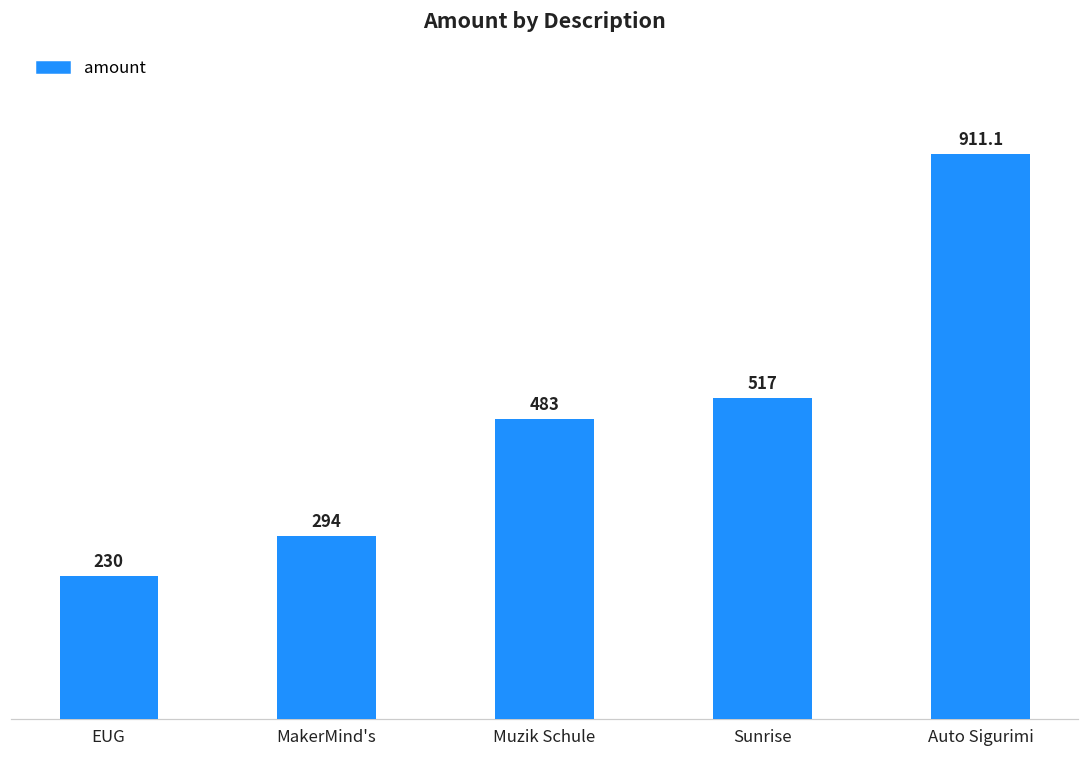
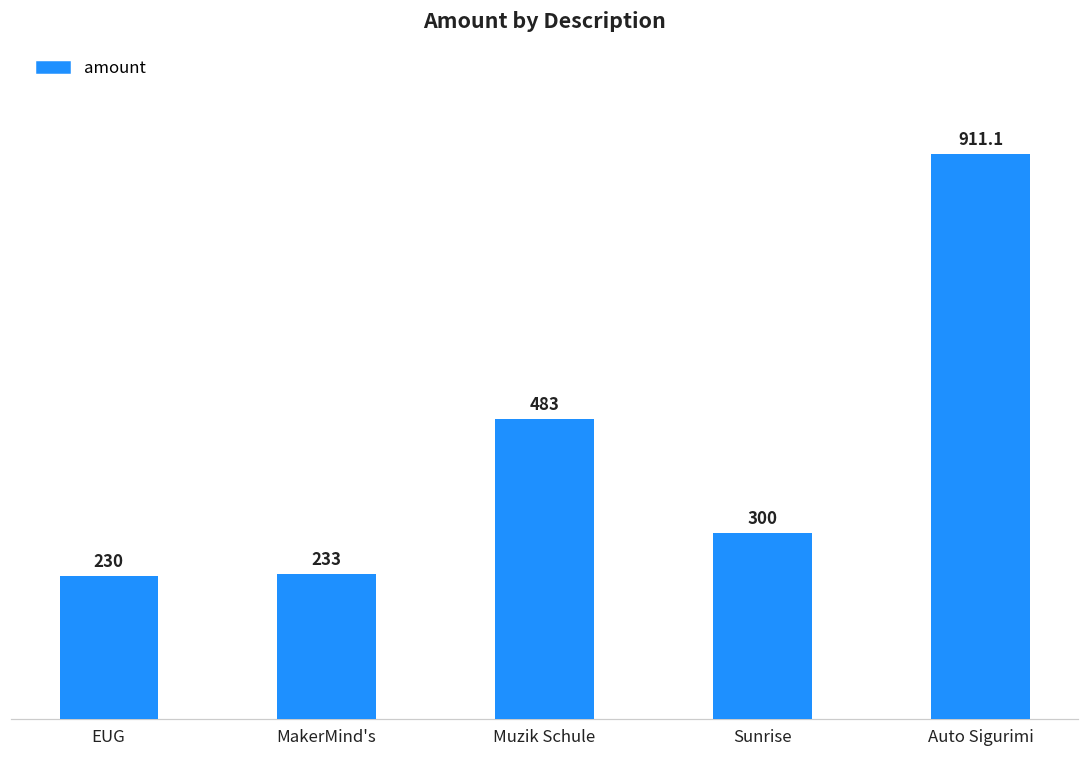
MakerMind's: 294 -> 233
Sunrise: 517 -> 300
